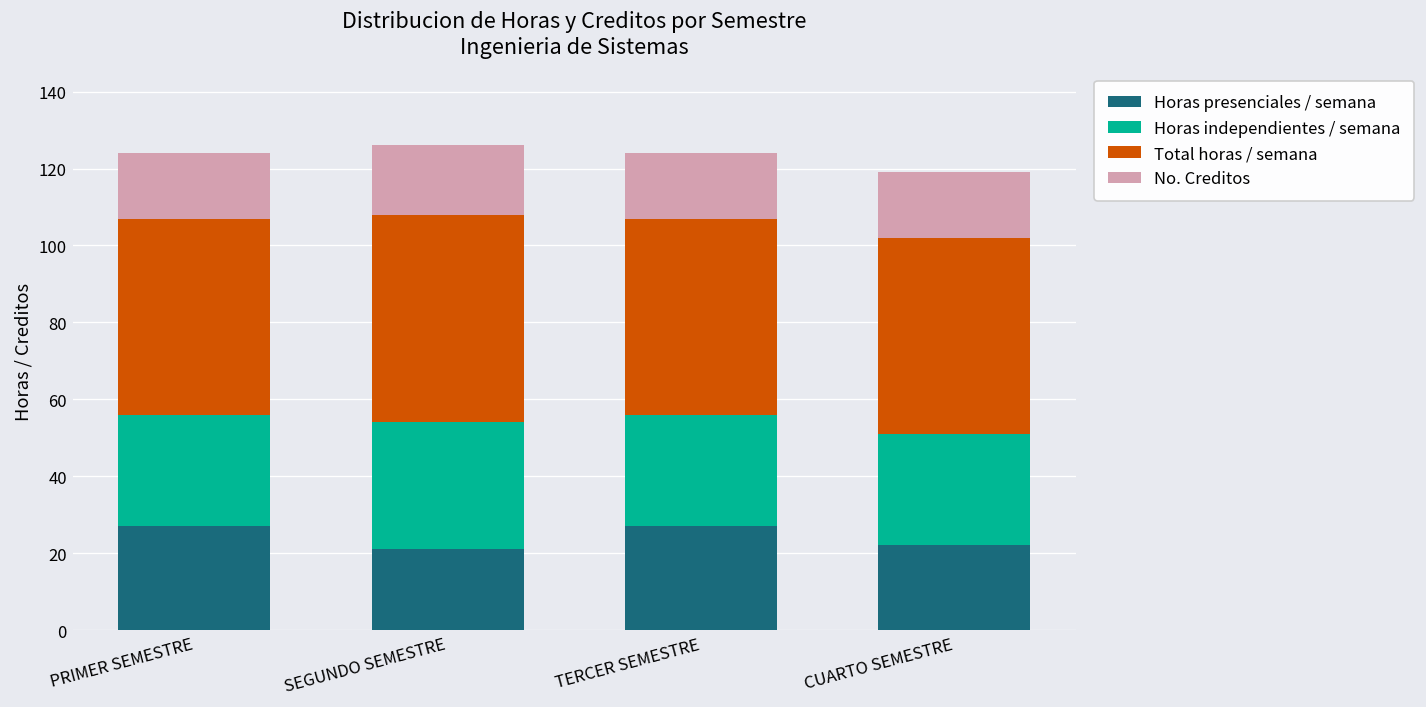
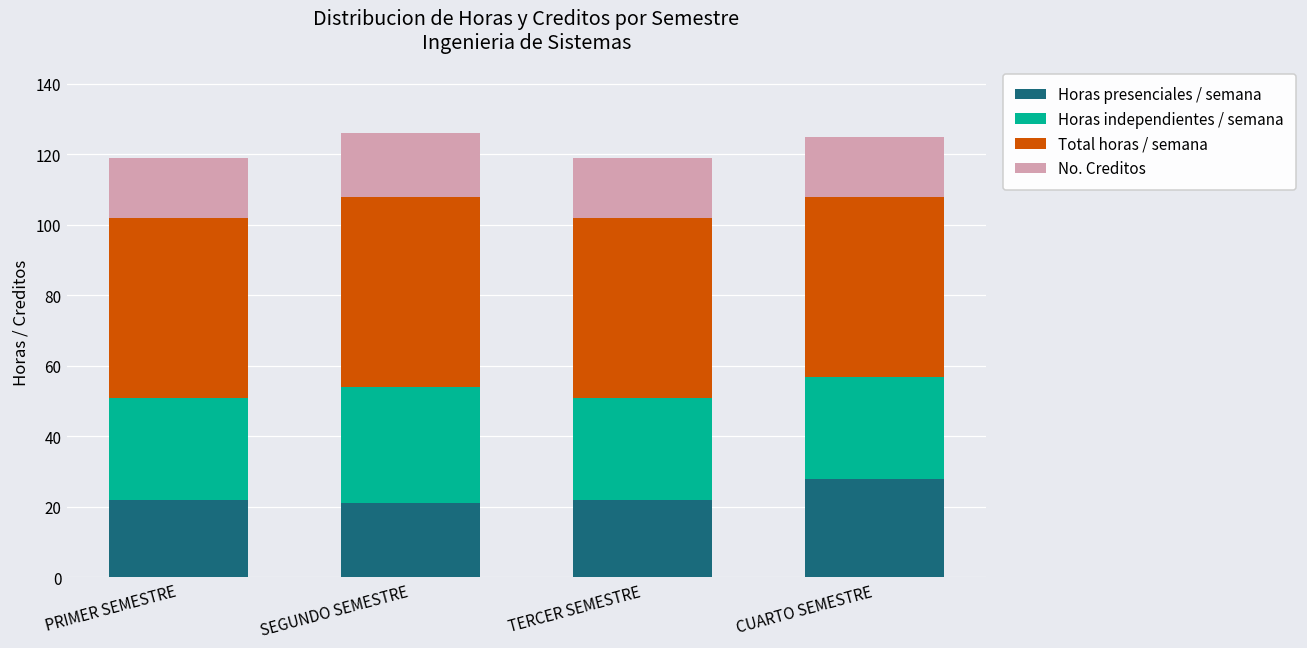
Horas presenciales / semana, PRIMER SEMESTRE: 27 -> 22
Horas presenciales / semana, TERCER SEMESTRE: 27 -> 22
Horas presenciales / semana, CUARTO SEMESTRE: 22 -> 28
